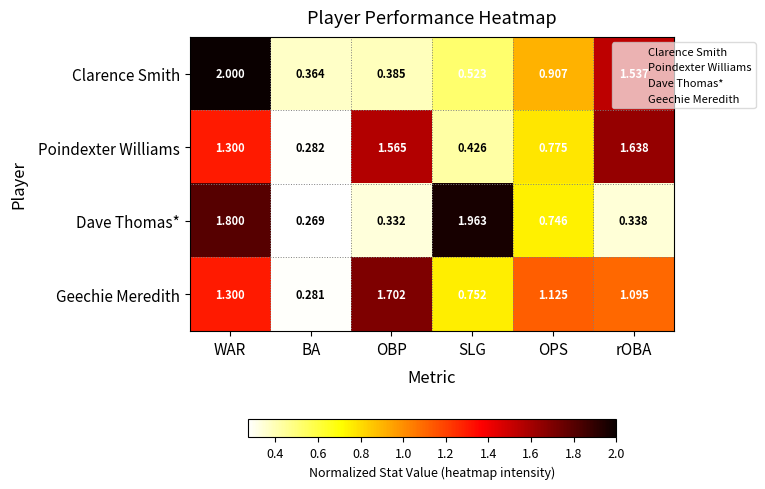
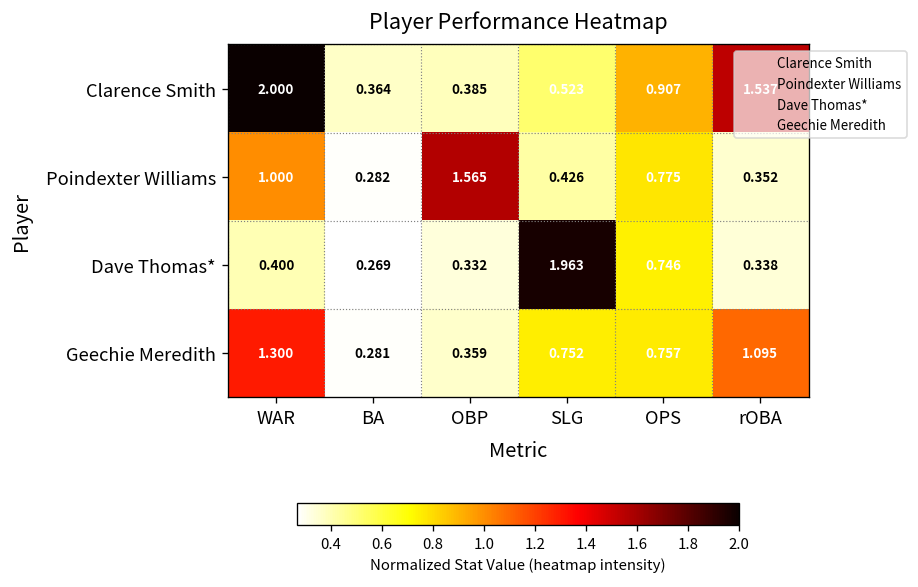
Poindexter Williams, WAR: 1.300 -> 1.000
Poindexter Williams, rOBA: 1.638 -> 0.352
Dave Thomas*, WAR: 1.800 -> 0.400
Geechie Meredith, OBP: 1.702 -> 0.359
Geechie Meredith, OPS: 1.125 -> 0.757
